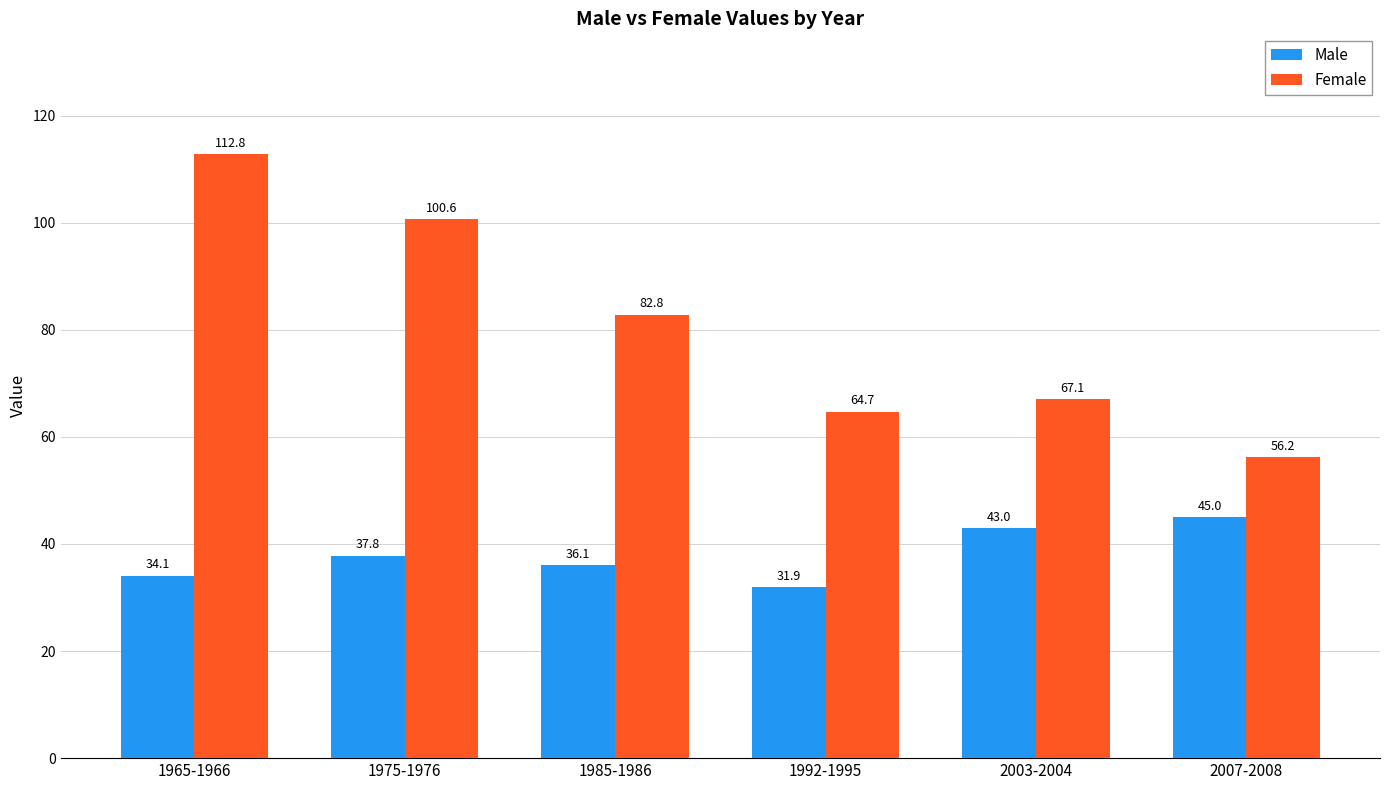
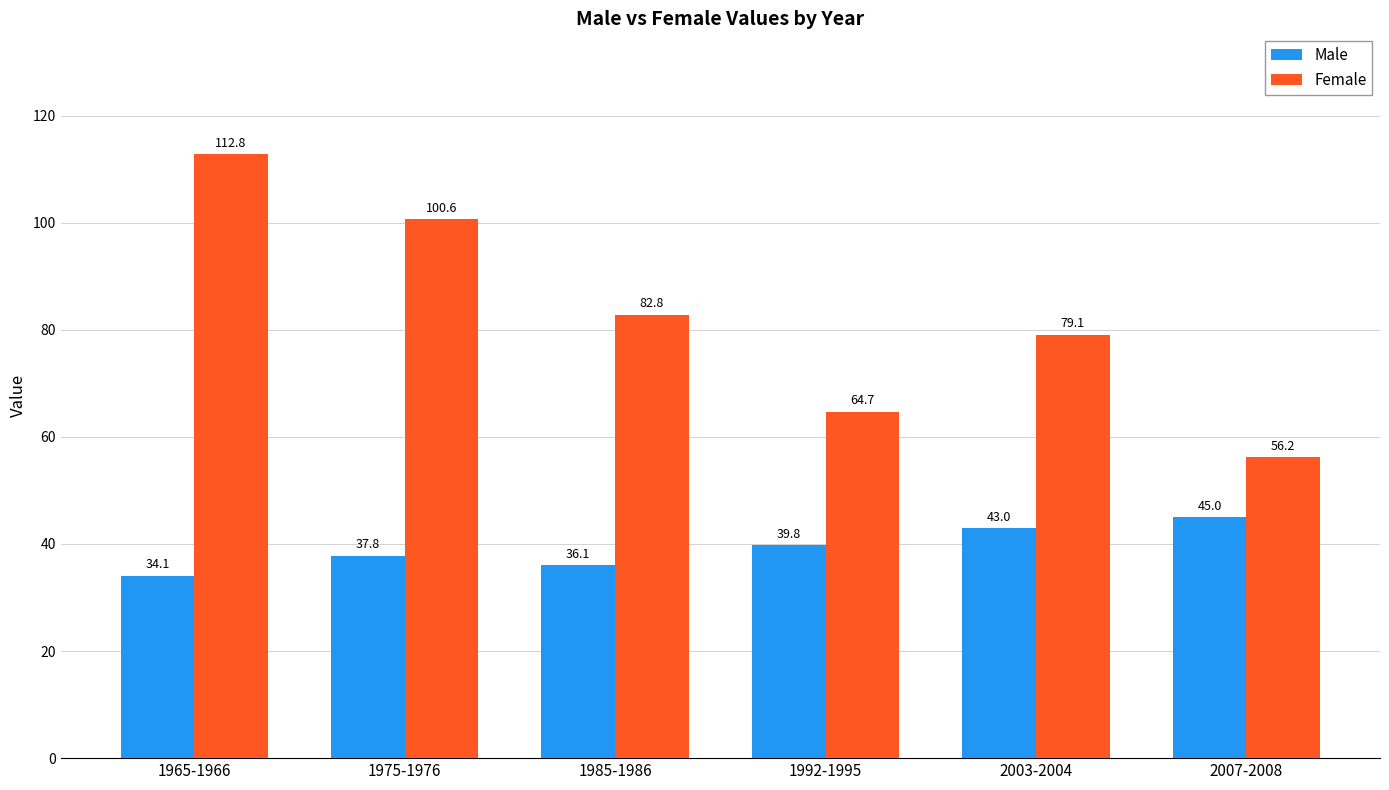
Male, 1992-1995: 31.9 -> 39.8
Female, 2003-2004: 67.1 -> 79.1
